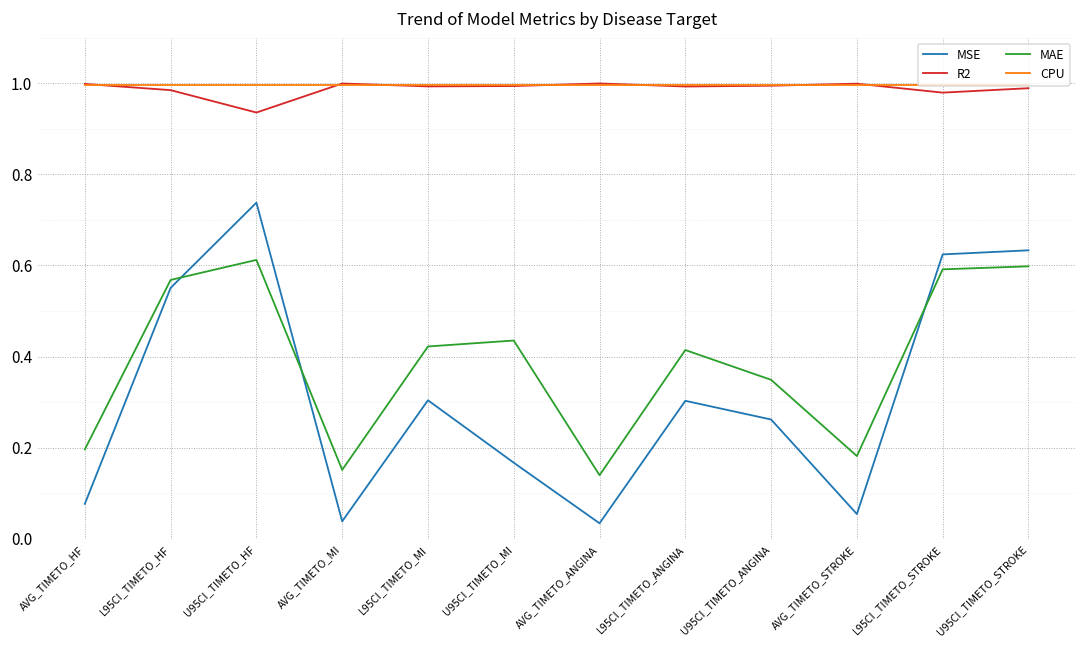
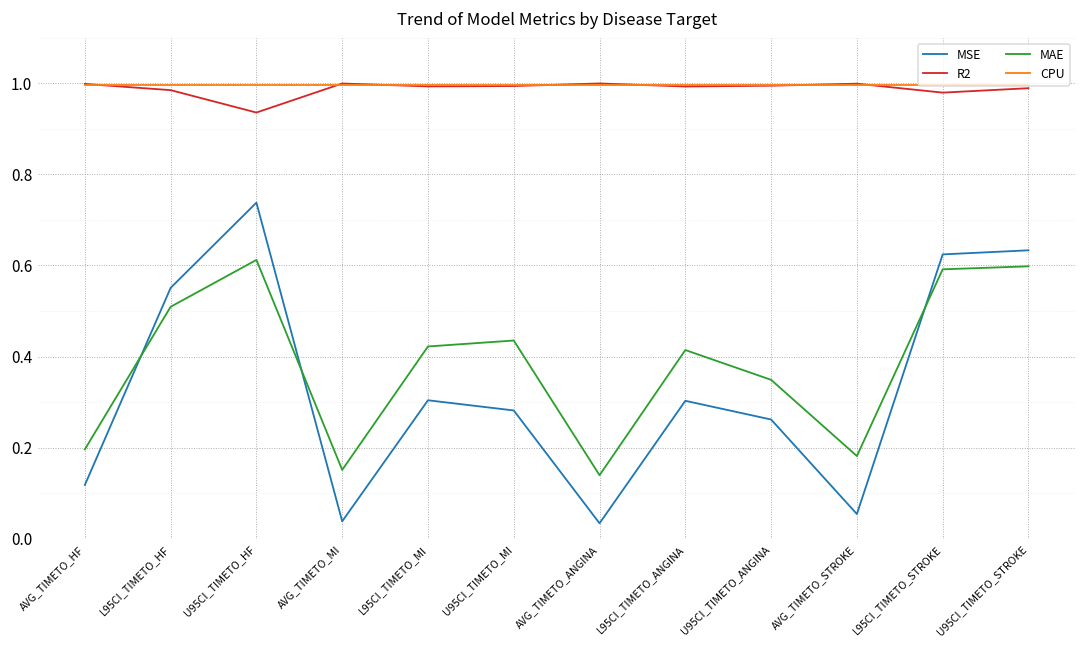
MSE, AVG_TIMETO_HF: 0.08 -> 0.12
MAE, L95CI_TIMETO_HF: 0.57 -> 0.51
MSE, U95CI_TIMETO_MI: 0.17 -> 0.28
